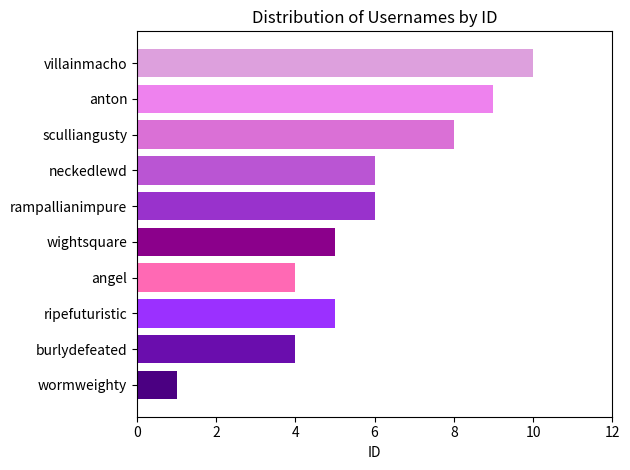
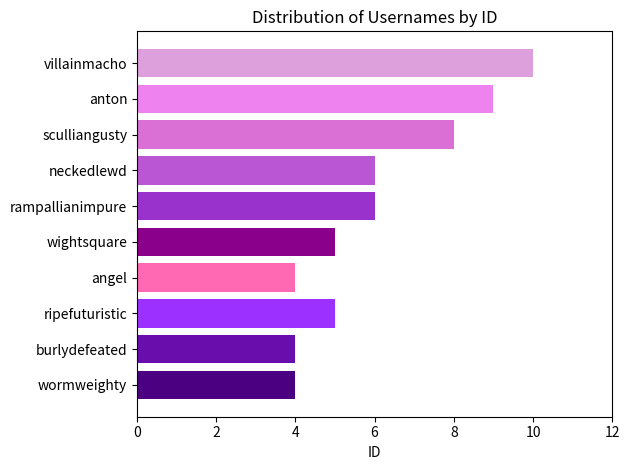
wormweighty: 1 -> 4
